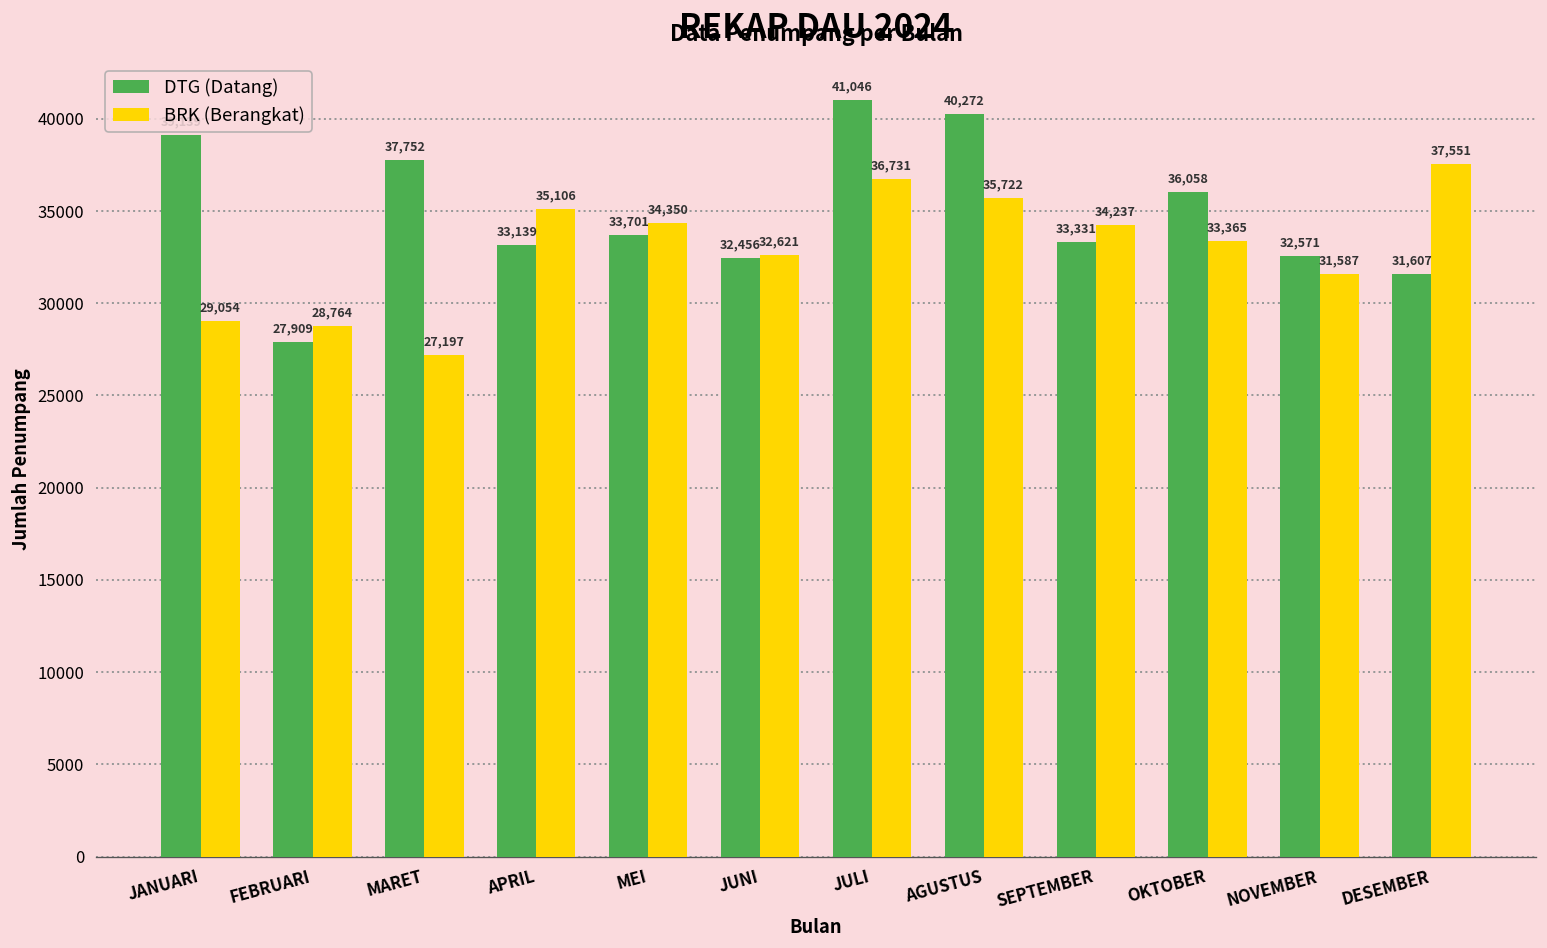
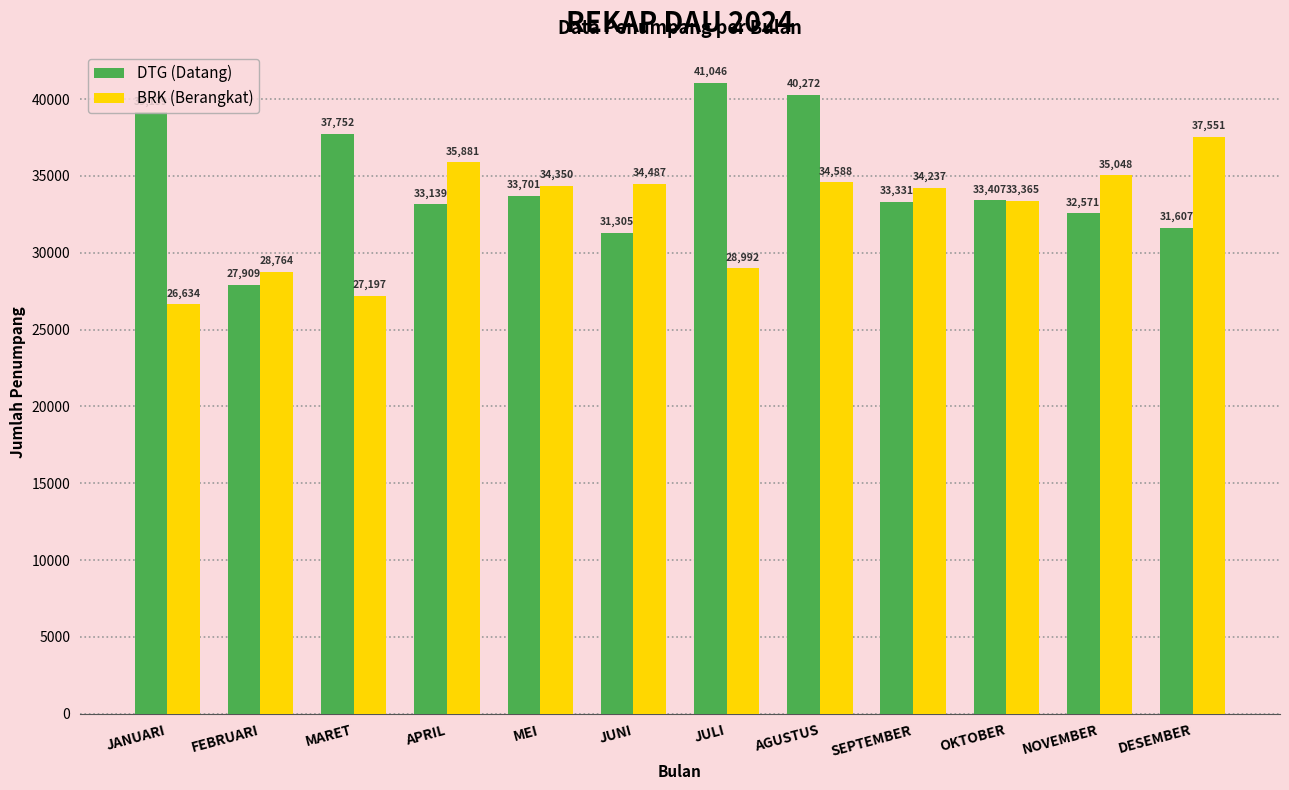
BRK (Berangkat), JANUARI: 29,054 -> 26,634
BRK (Berangkat), APRIL: 35,106 -> 35,881
DTG (Datang), JUNI: 32,456 -> 31,305
BRK (Berangkat), JUNI: 32,621 -> 34,487
BRK (Berangkat), JULI: 36,731 -> 28,992
BRK (Berangkat), AGUSTUS: 35,722 -> 34,588
DTG (Datang), OKTOBER: 36,058 -> 33,407
BRK (Berangkat), NOVEMBER: 31,587 -> 35,048
